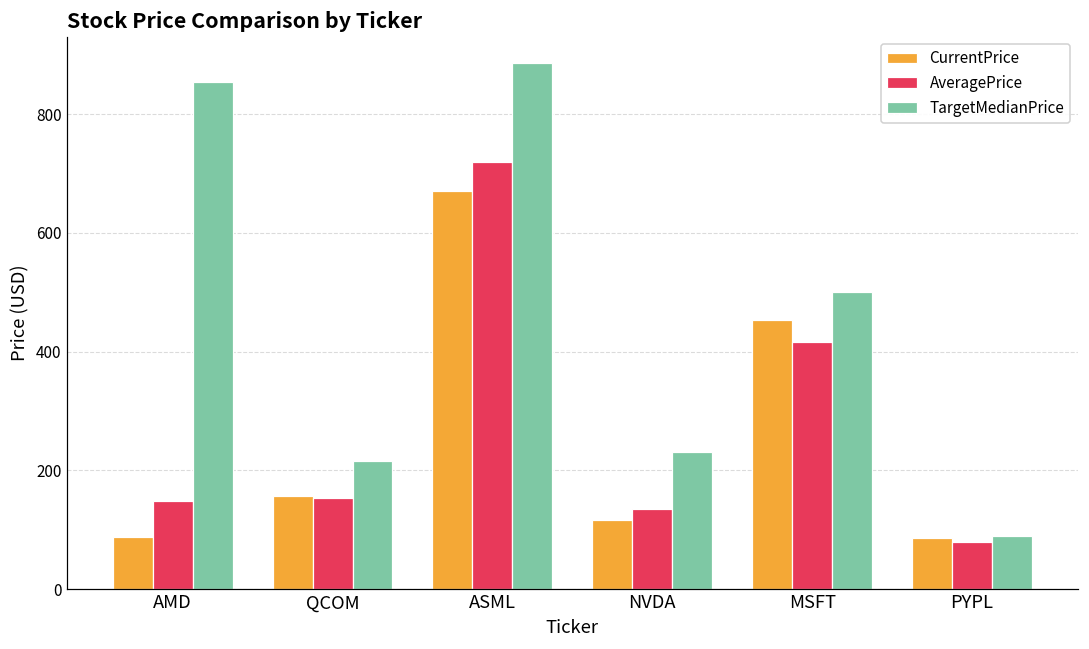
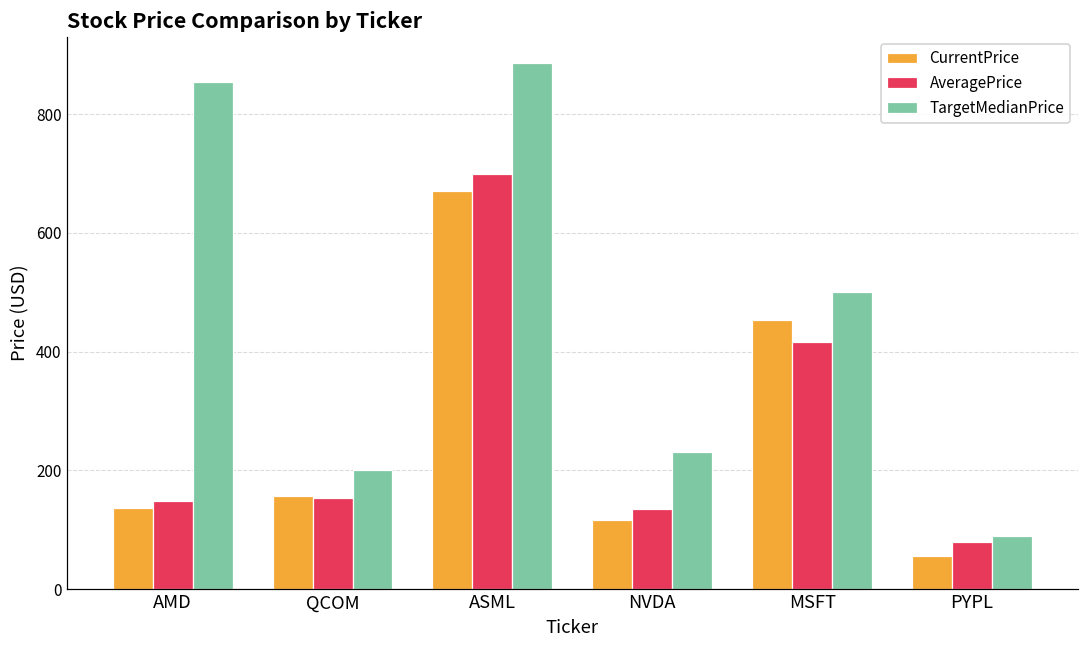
CurrentPrice, AMD: 90 -> 140
TargetMedianPrice, QCOM: 220 -> 200
AveragePrice, ASML: 720 -> 700
CurrentPrice, PYPL: 90 -> 60
